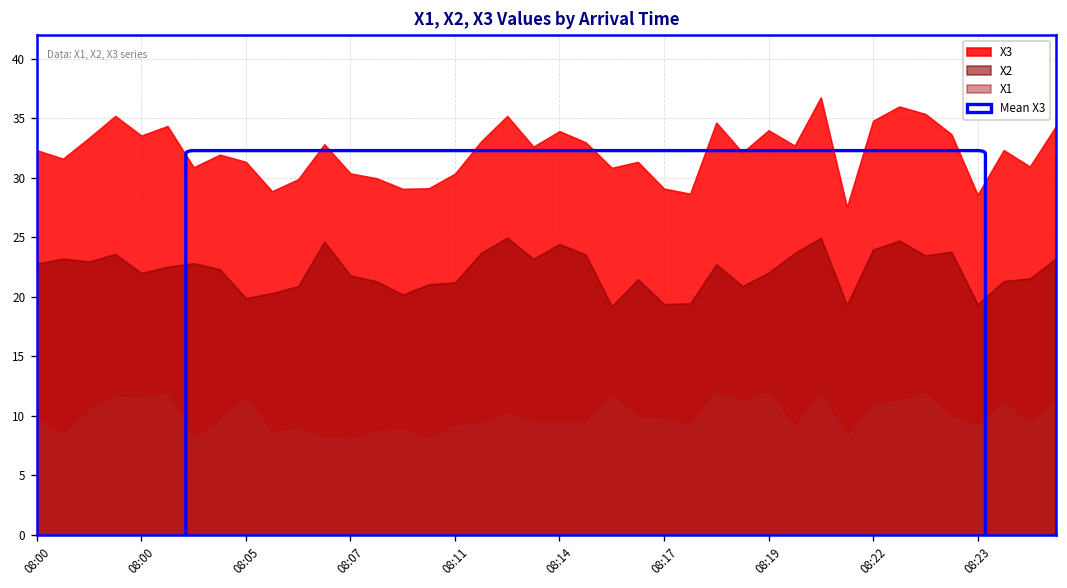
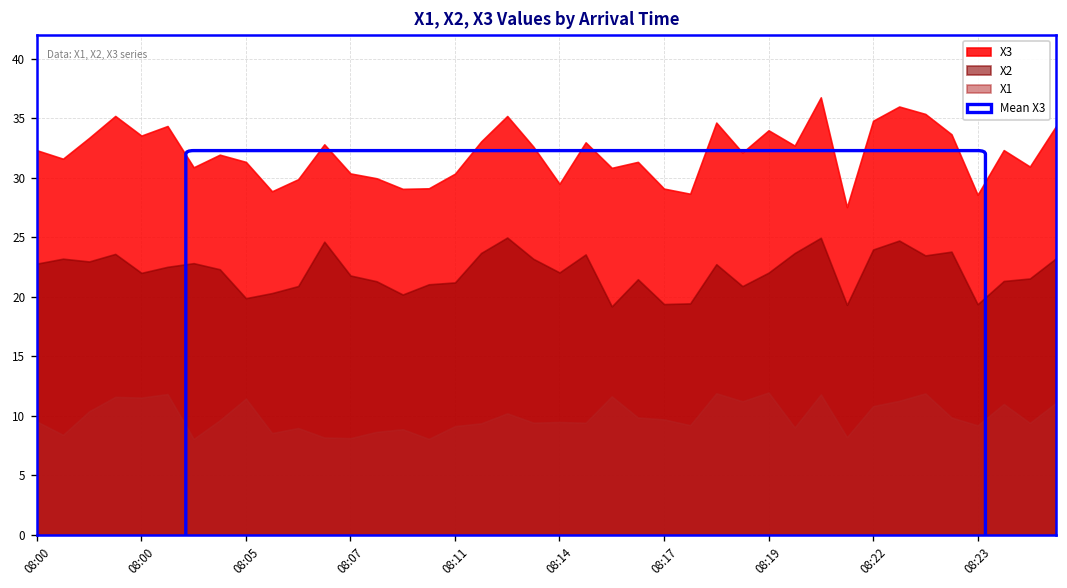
X3, 08:14: 34 -> 30
X2, 08:14: 24 -> 22
